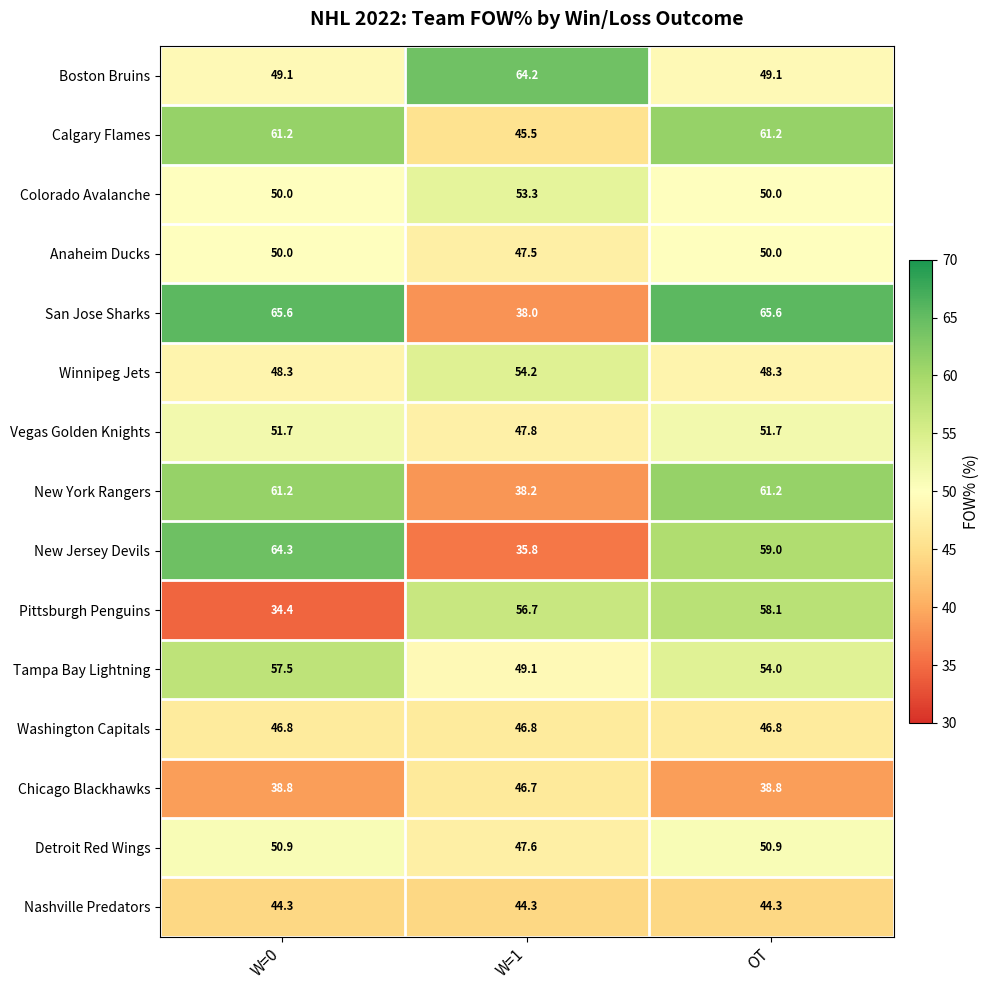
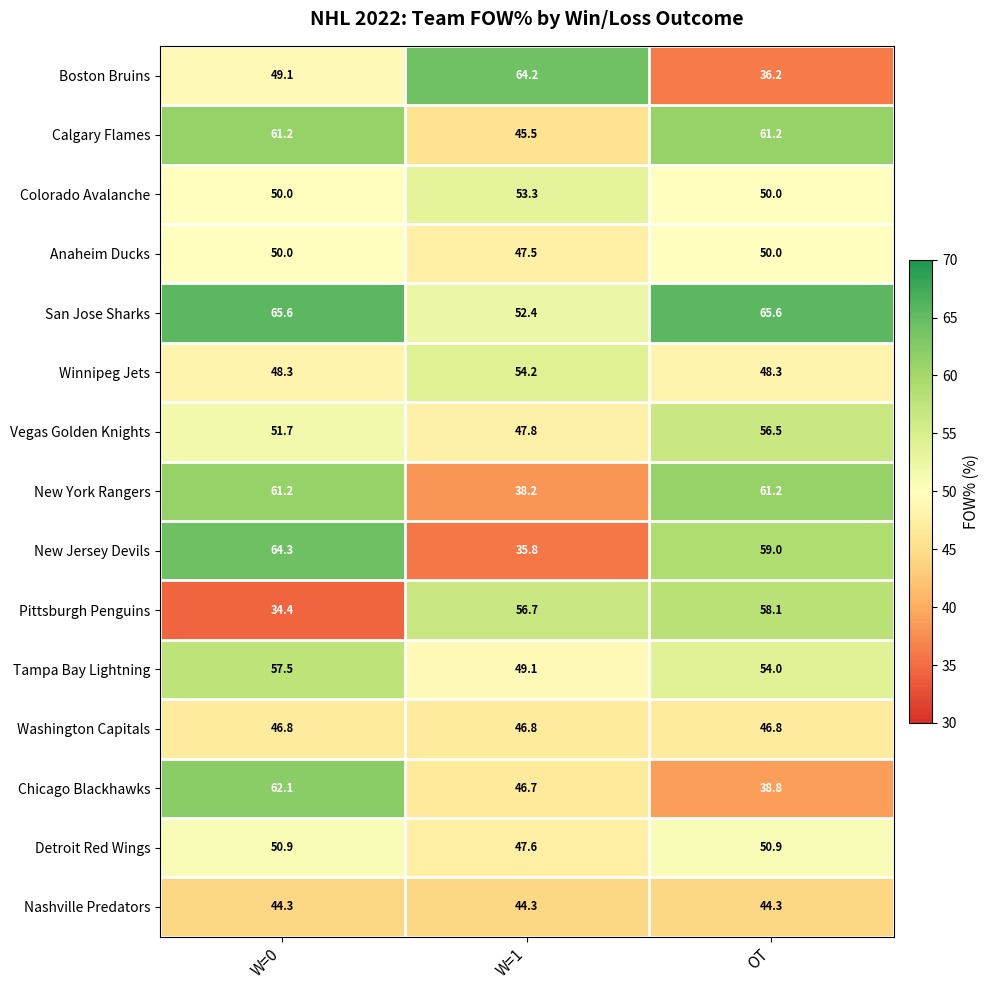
Boston Bruins, OT: 49.1 -> 36.2
San Jose Sharks, W=1: 38.0 -> 52.4
Vegas Golden Knights, OT: 51.7 -> 56.5
Chicago Blackhawks, W=0: 38.8 -> 62.1
